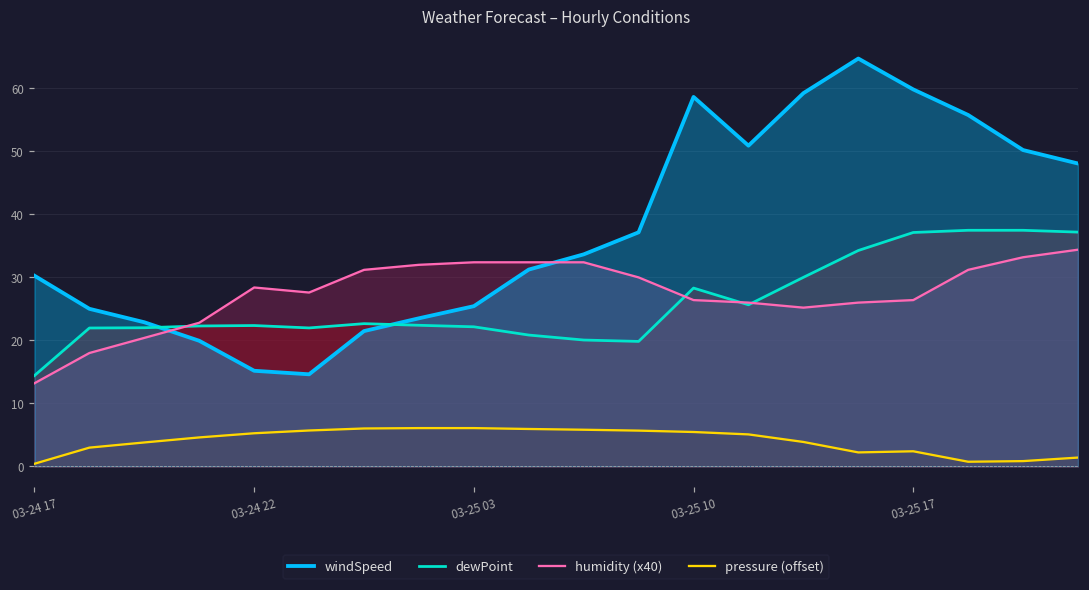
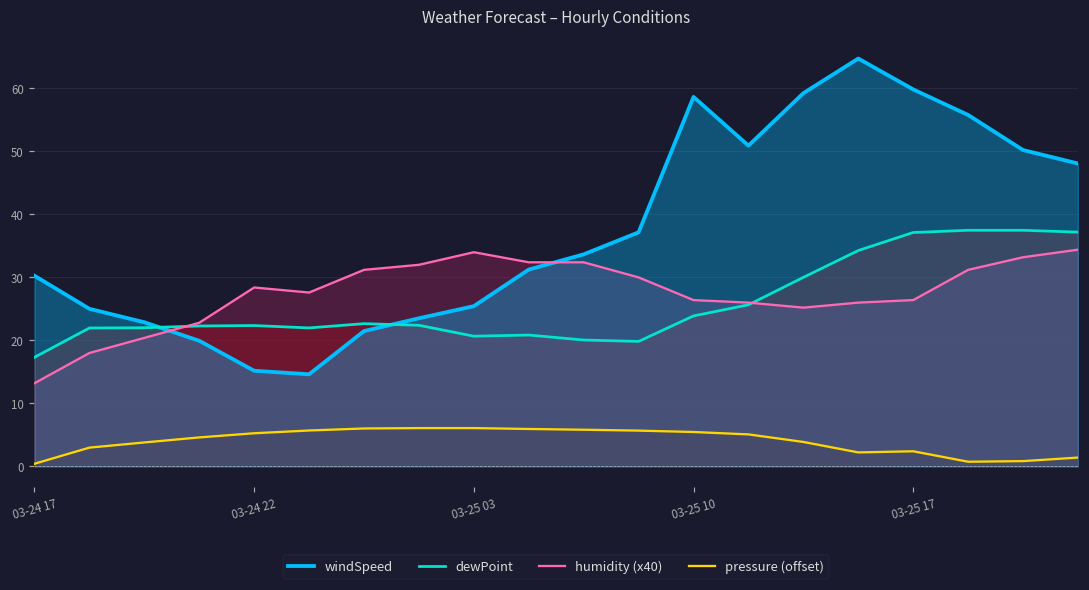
dewPoint, 03-24 17: 14 -> 17
dewPoint, 03-25 03: 22 -> 21
humidity (x40), 03-25 03: 32 -> 34
dewPoint, 03-25 10: 28 -> 24
